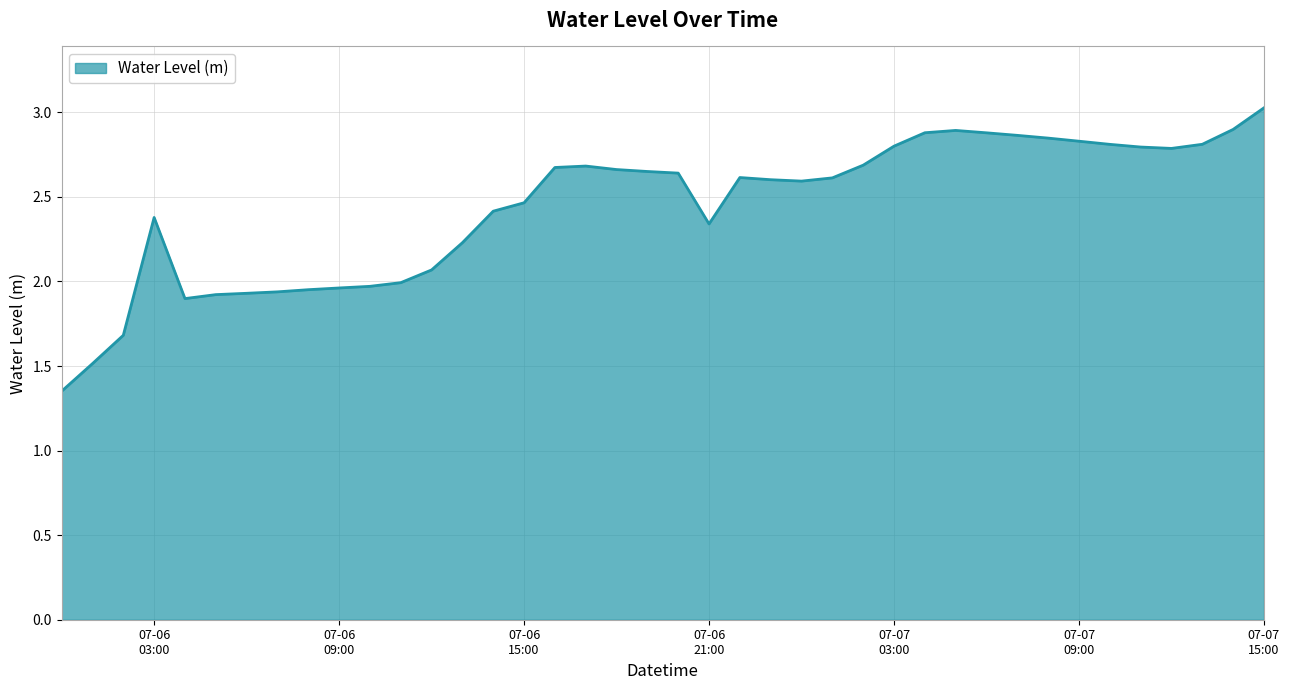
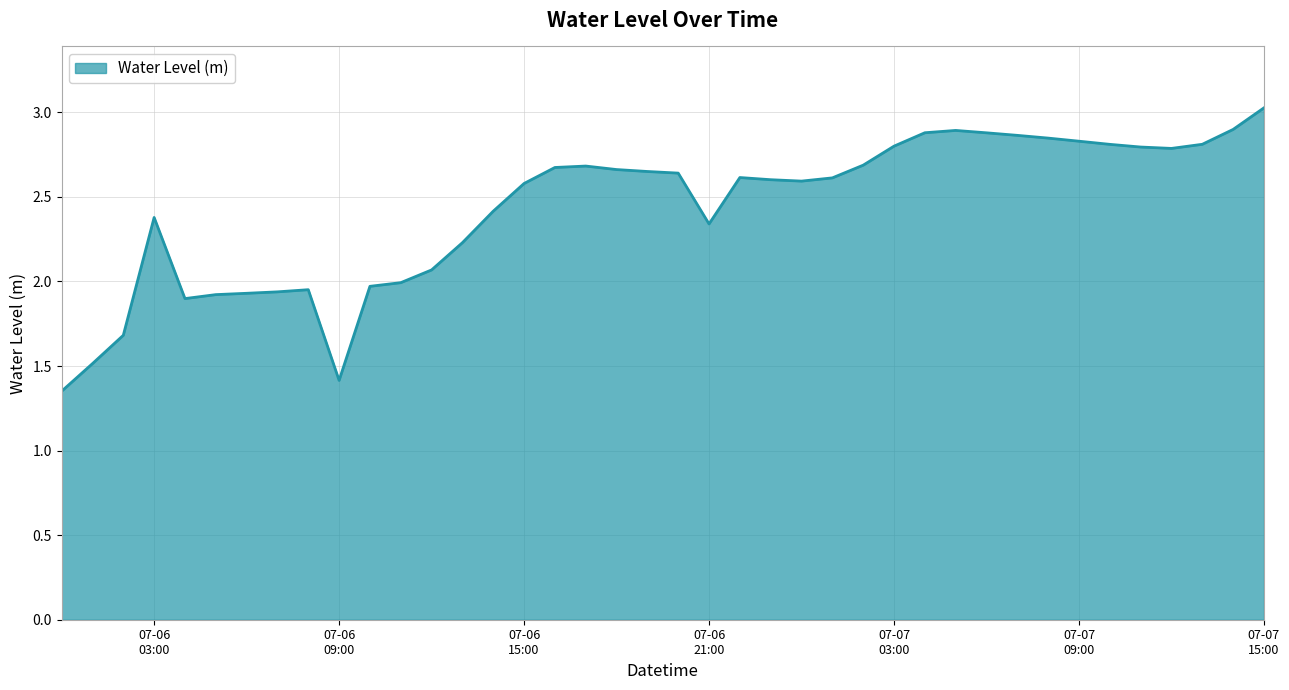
07-06 09:00: 1.96 -> 1.42
07-06 15:00: 2.47 -> 2.58
